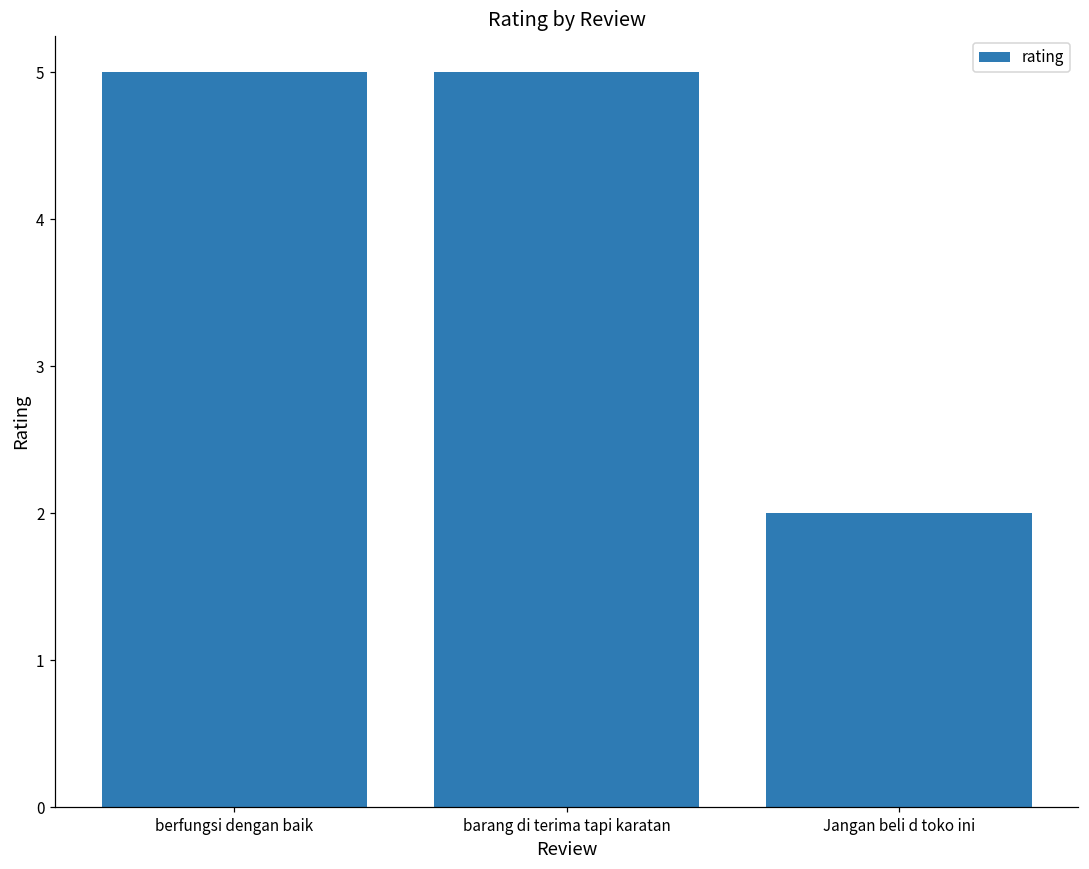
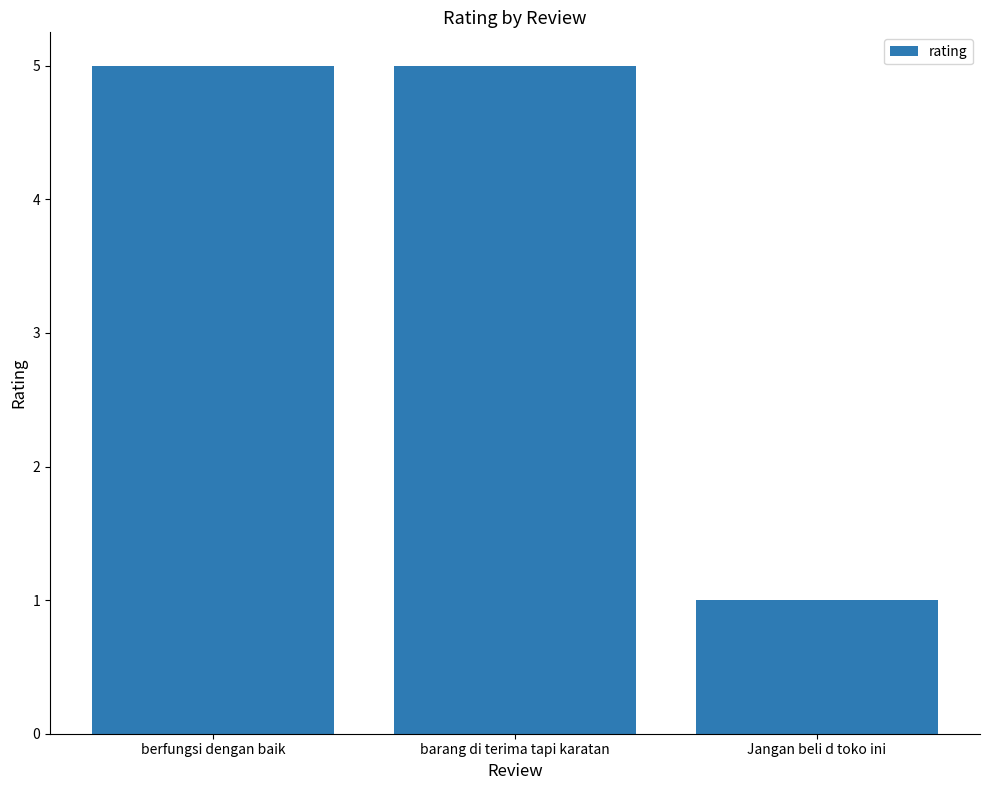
Jangan beli d toko ini: 2 -> 1
